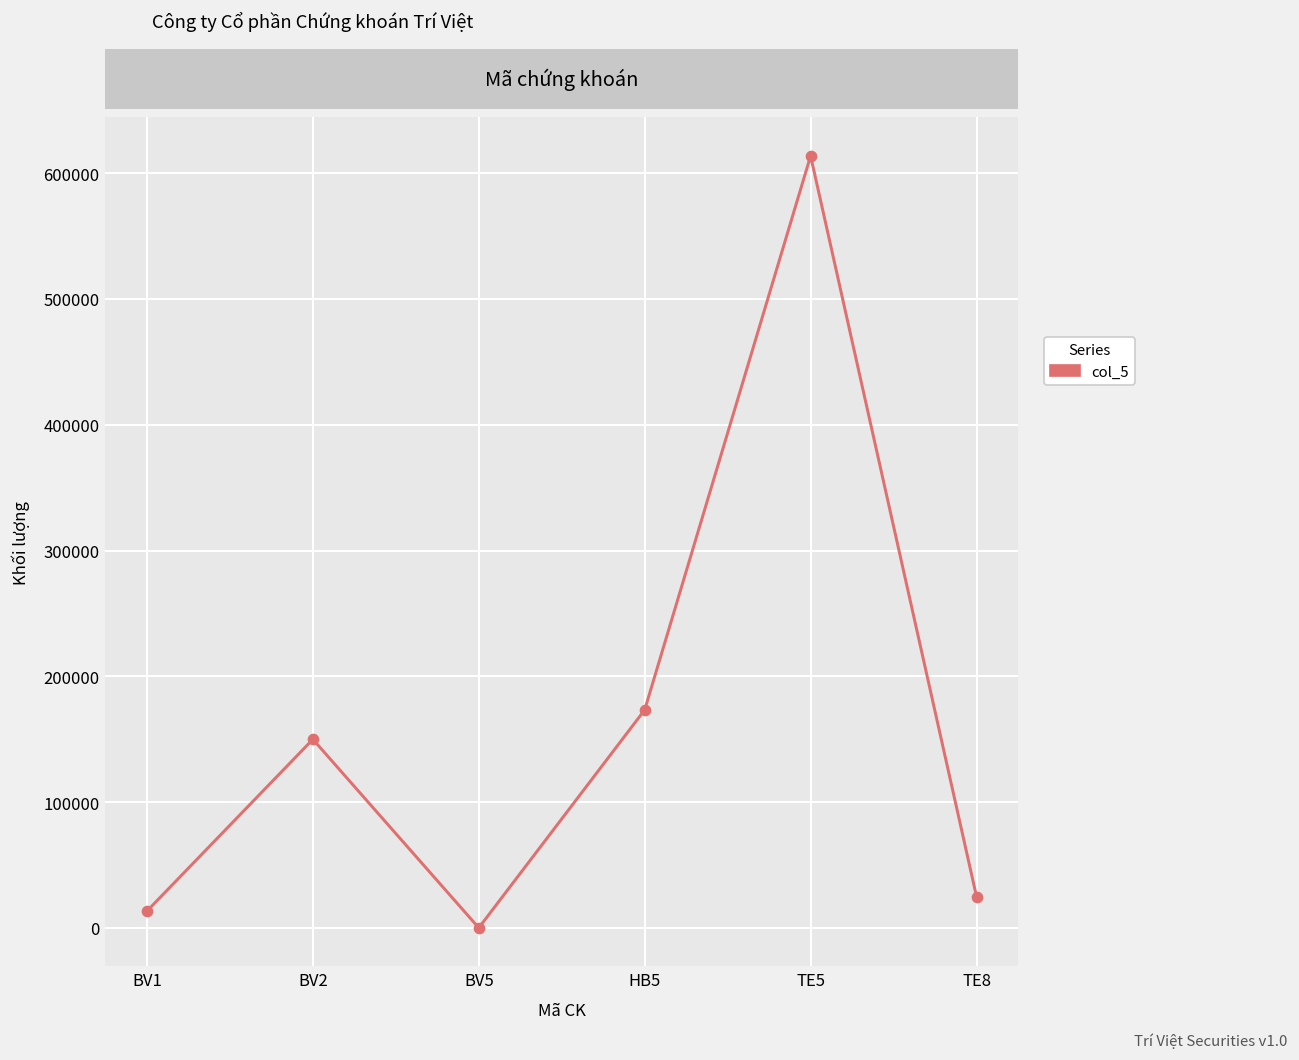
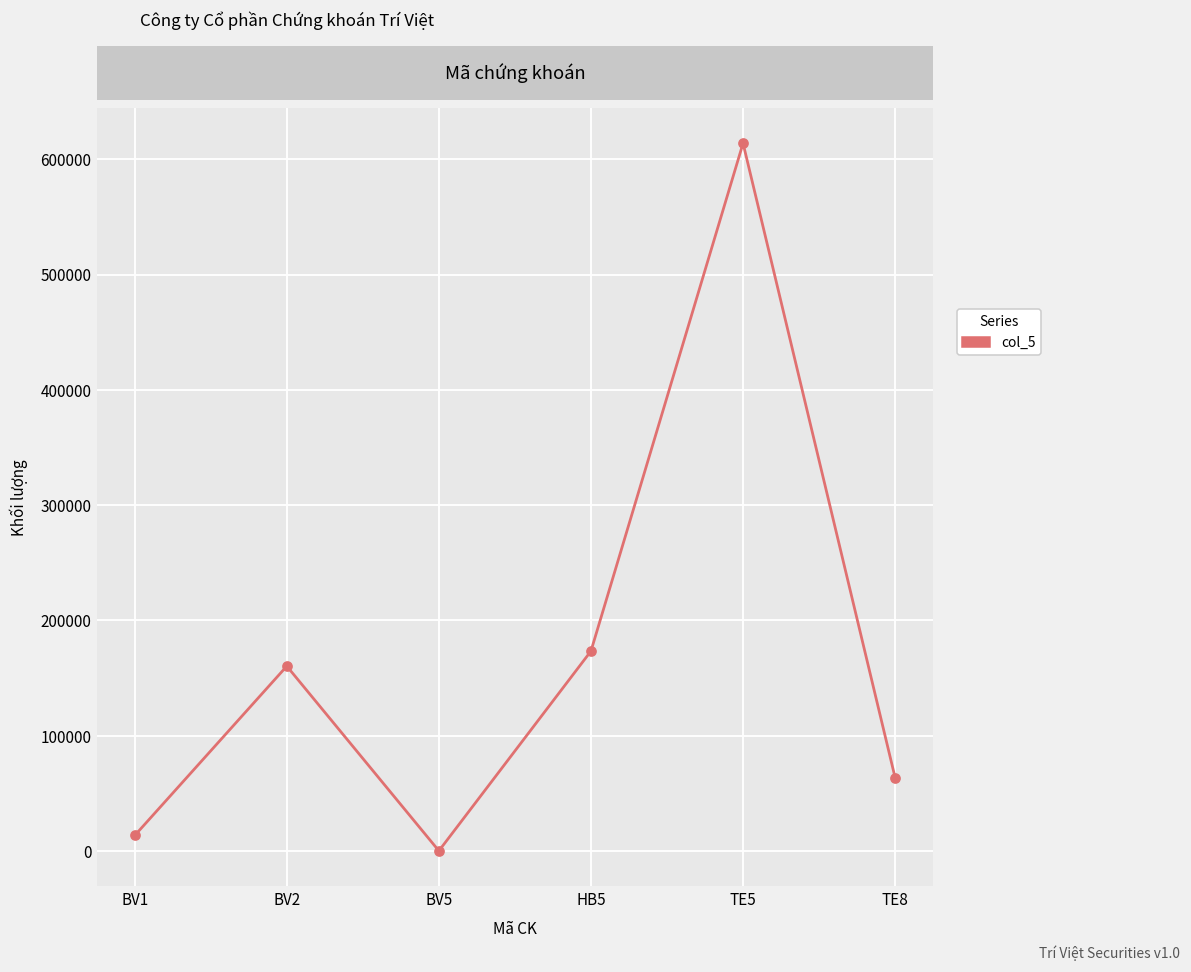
BV2: 150000 -> 160000
TE8: 25000 -> 64000
